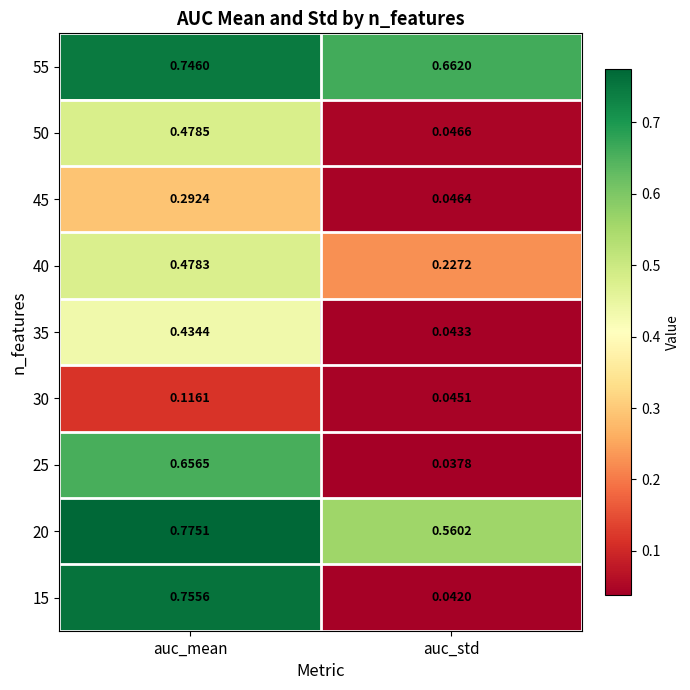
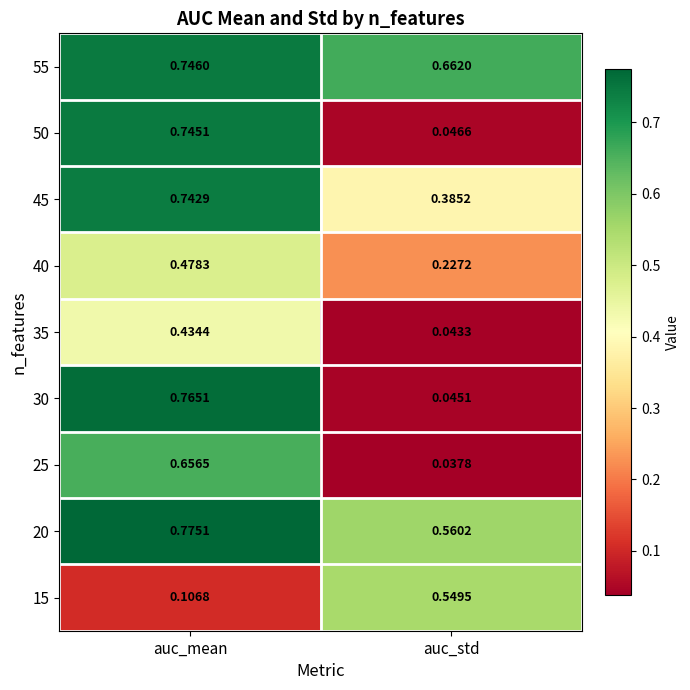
50, auc_mean: 0.4785 -> 0.7451
45, auc_mean: 0.2924 -> 0.7429
45, auc_std: 0.0464 -> 0.3852
30, auc_mean: 0.1161 -> 0.7651
15, auc_mean: 0.7556 -> 0.1068
15, auc_std: 0.0420 -> 0.5495
